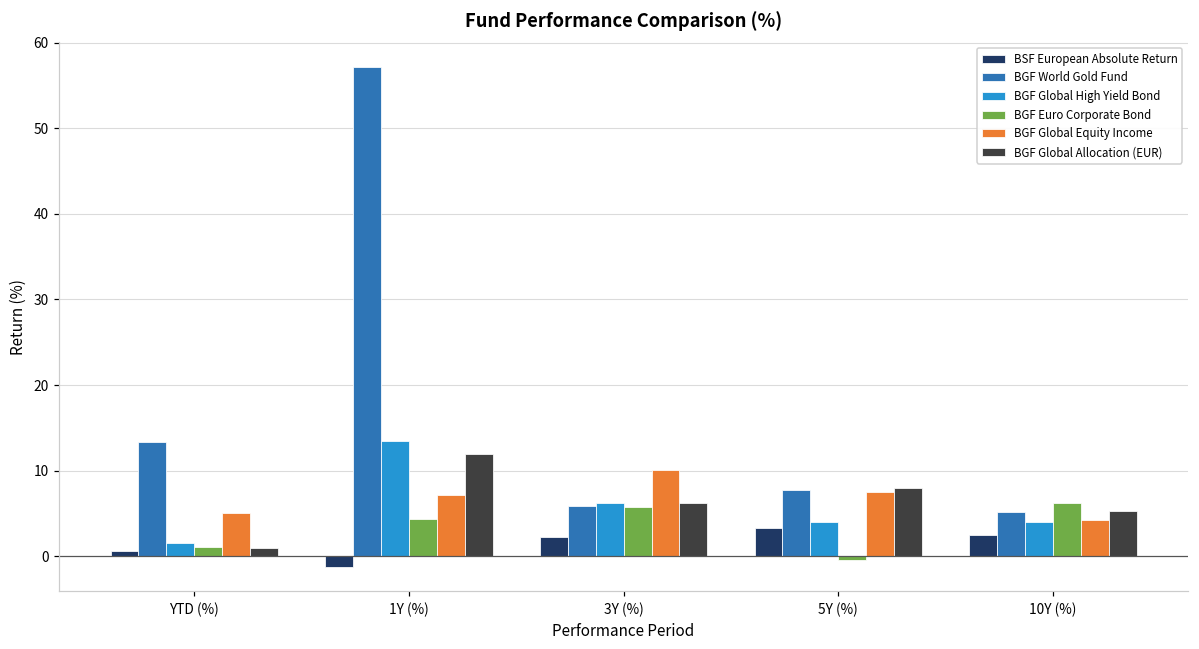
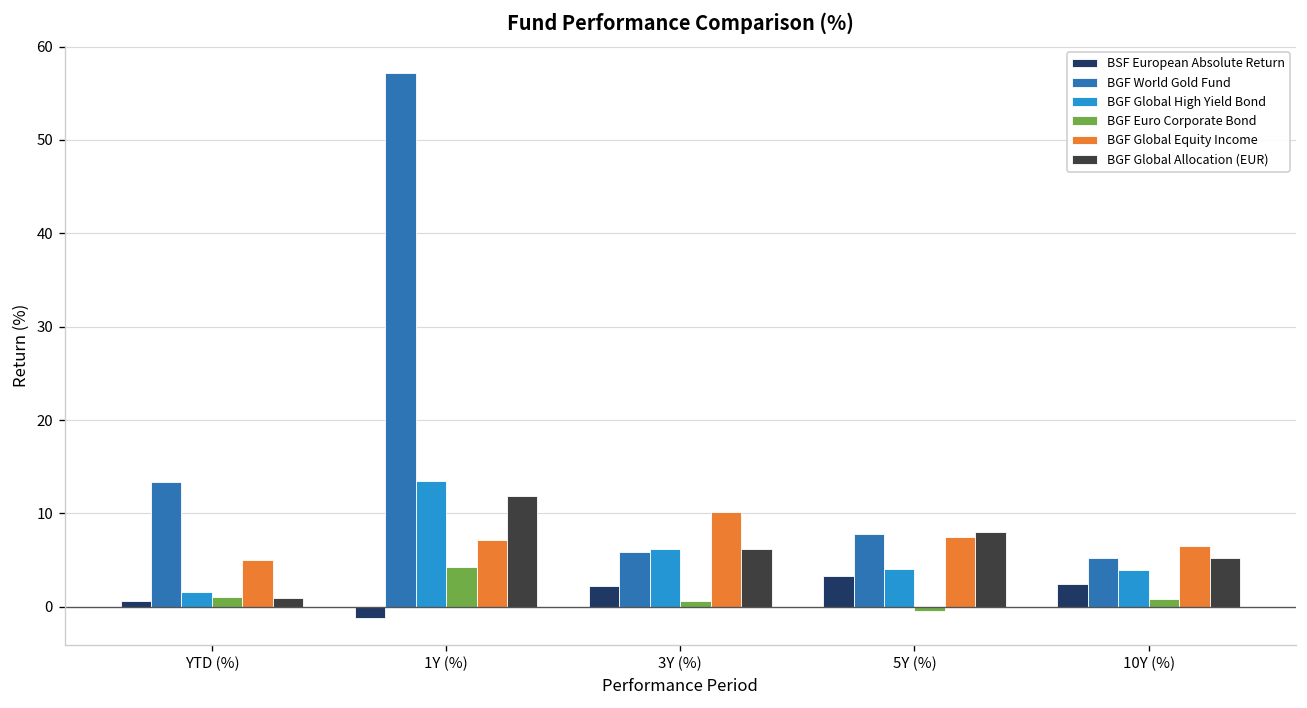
BGF Euro Corporate Bond, 3Y (%): 6 -> 1
BGF Euro Corporate Bond, 10Y (%): 6 -> 1
BGF Global Equity Income, 10Y (%): 4 -> 7
